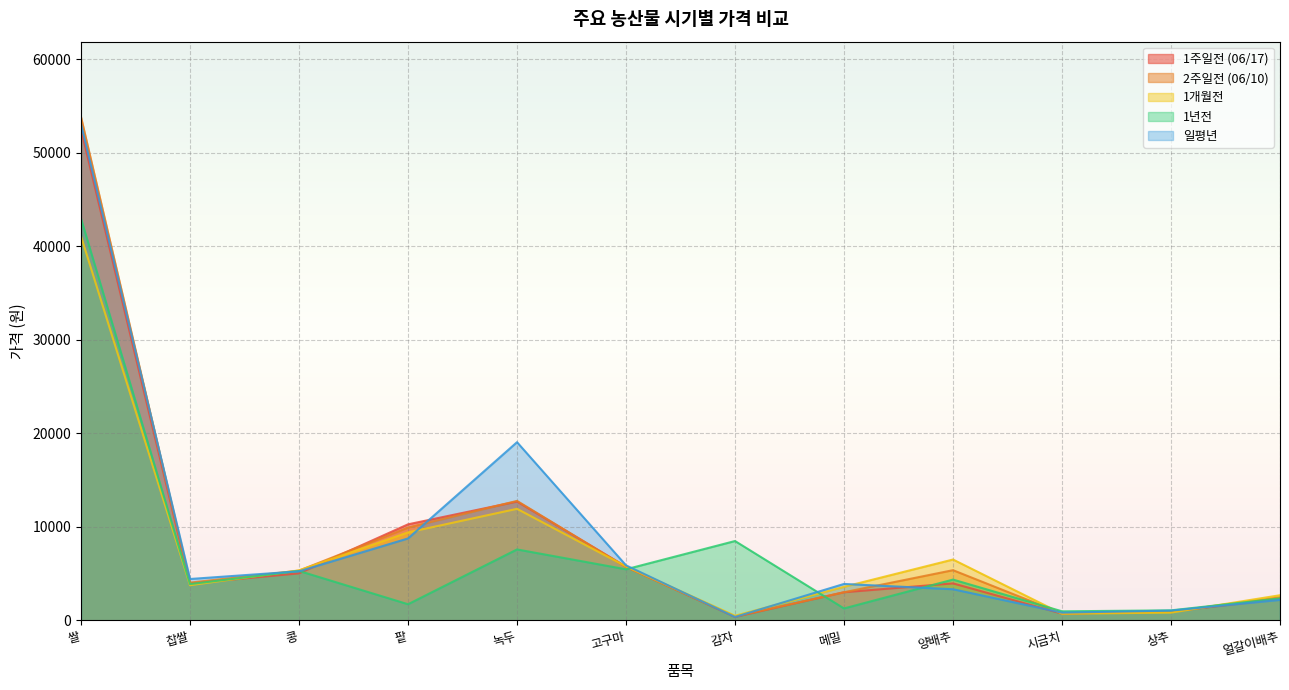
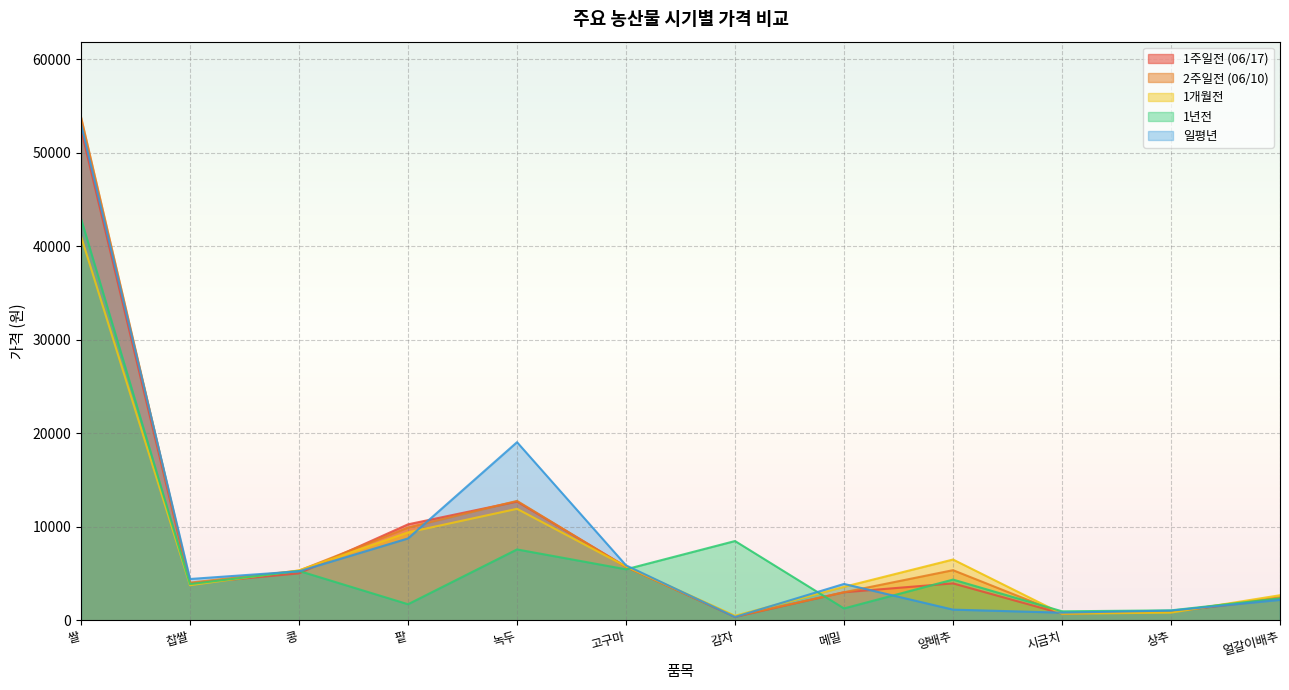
일평년, 양배추: 3000 -> 1000
